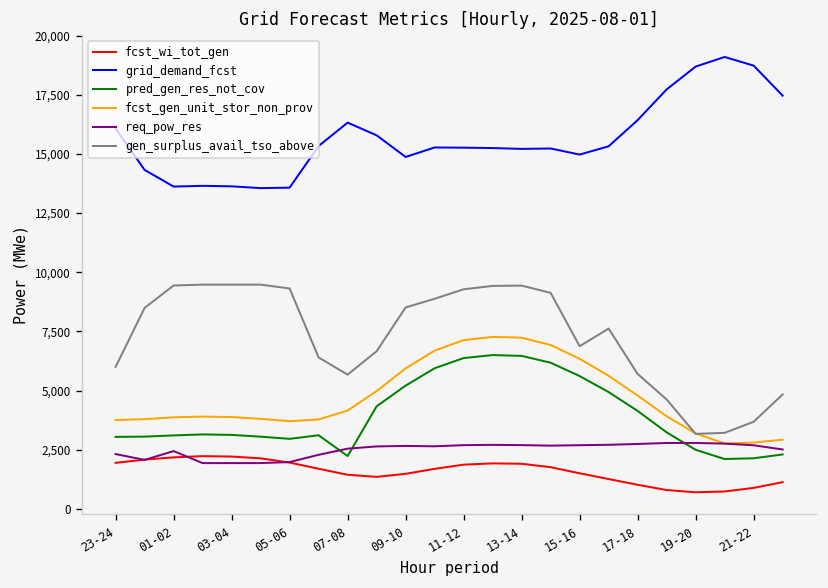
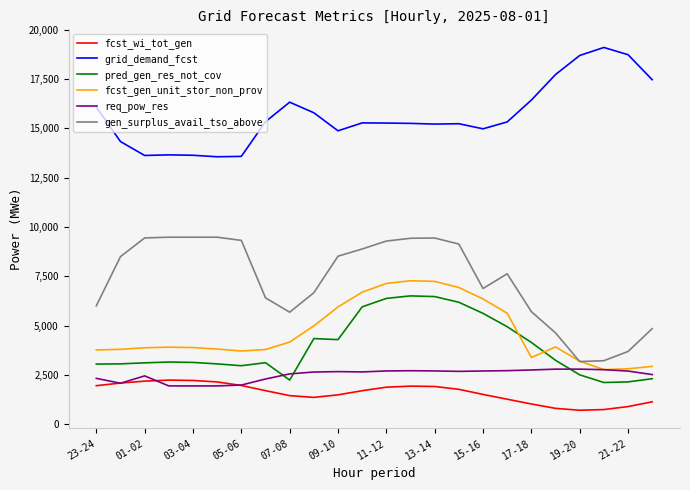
pred_gen_res_not_cov, 09-10: 5,200 -> 4,300
fcst_gen_unit_stor_non_prov, 17-18: 4,800 -> 3,400
